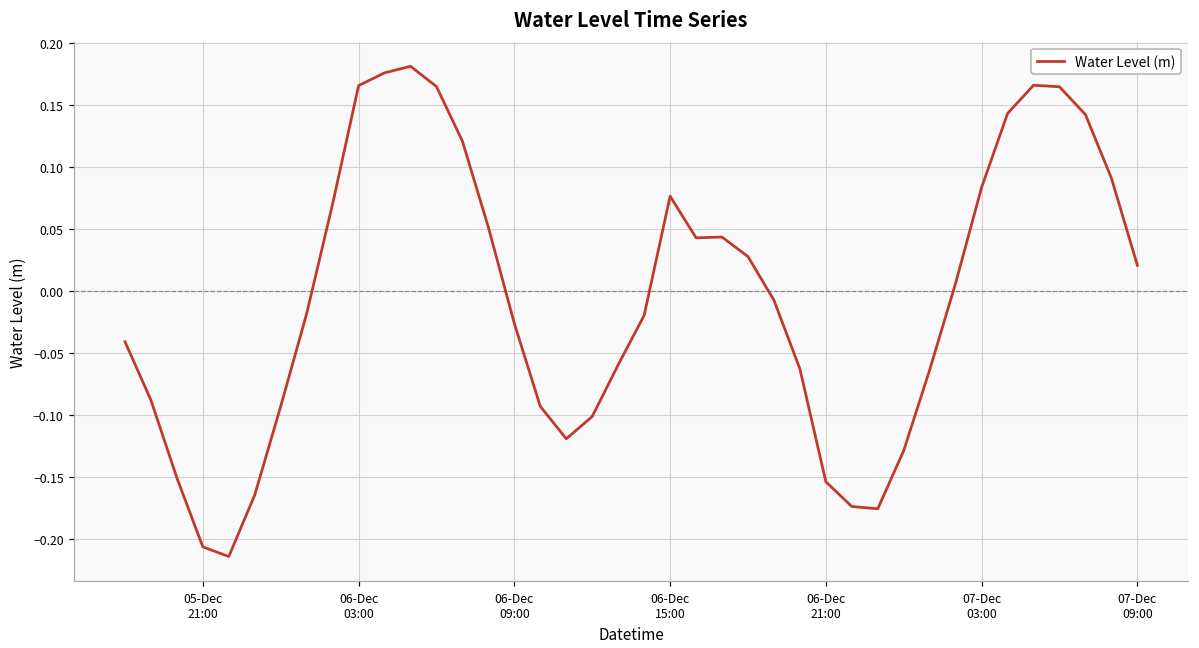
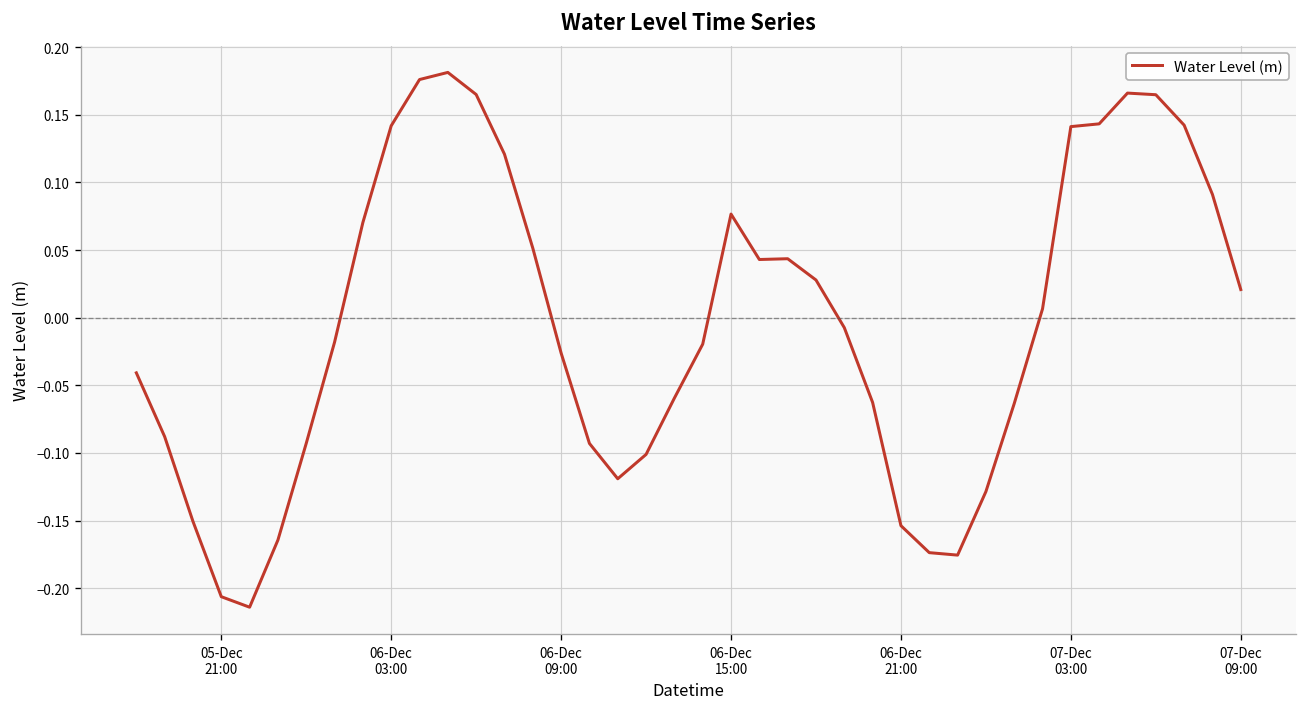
06-Dec 03:00: 0.166 -> 0.142
07-Dec 03:00: 0.084 -> 0.141
